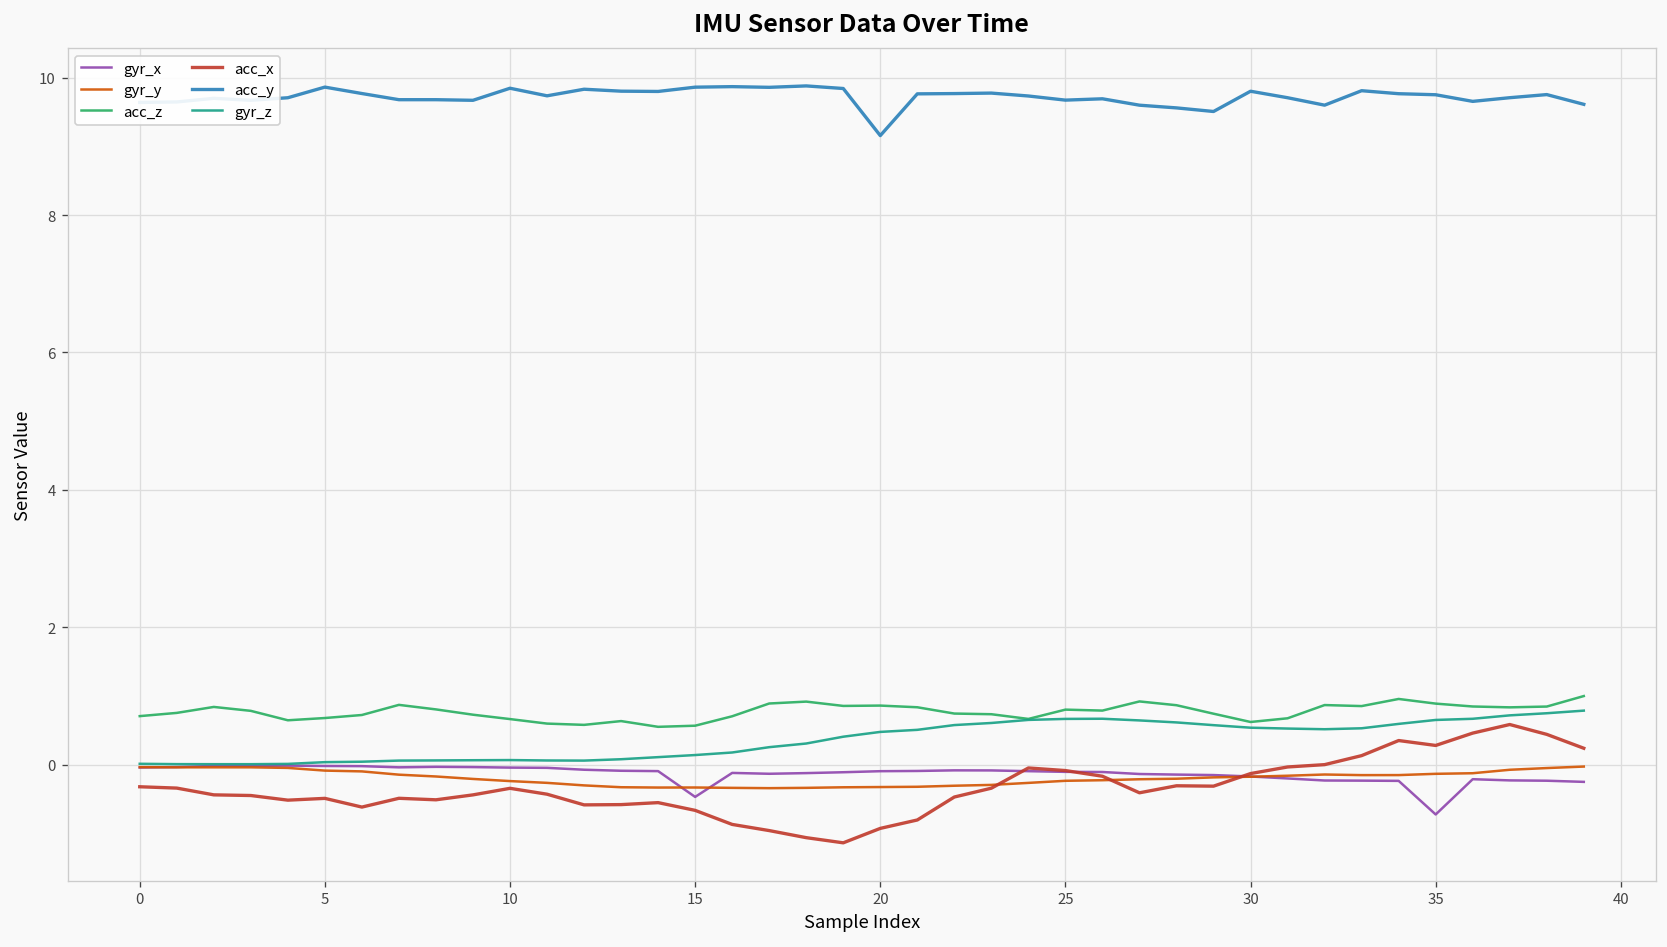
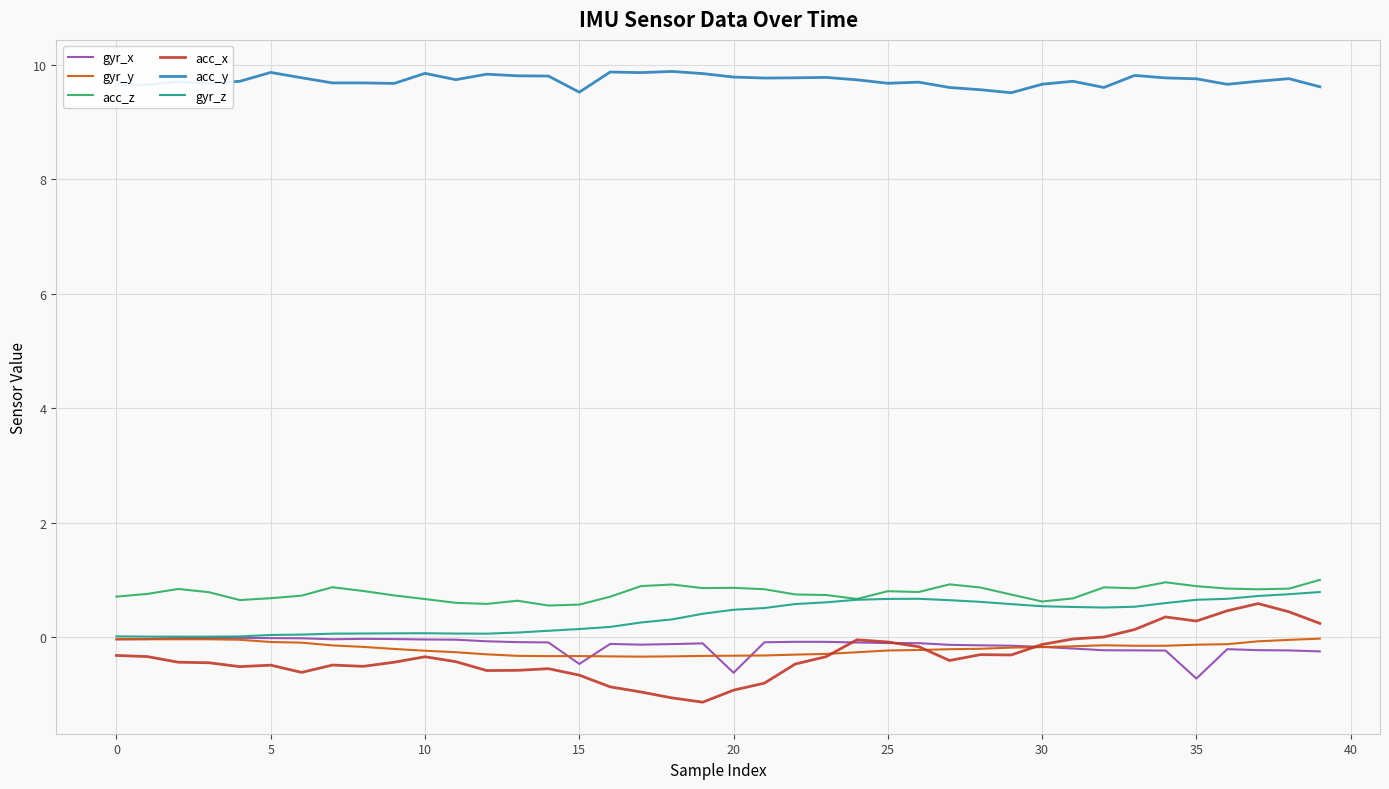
acc_y, 15: 9.9 -> 9.5
gyr_x, 20: -0.1 -> -0.6
acc_y, 20: 9.2 -> 9.8
acc_y, 30: 9.8 -> 9.7
